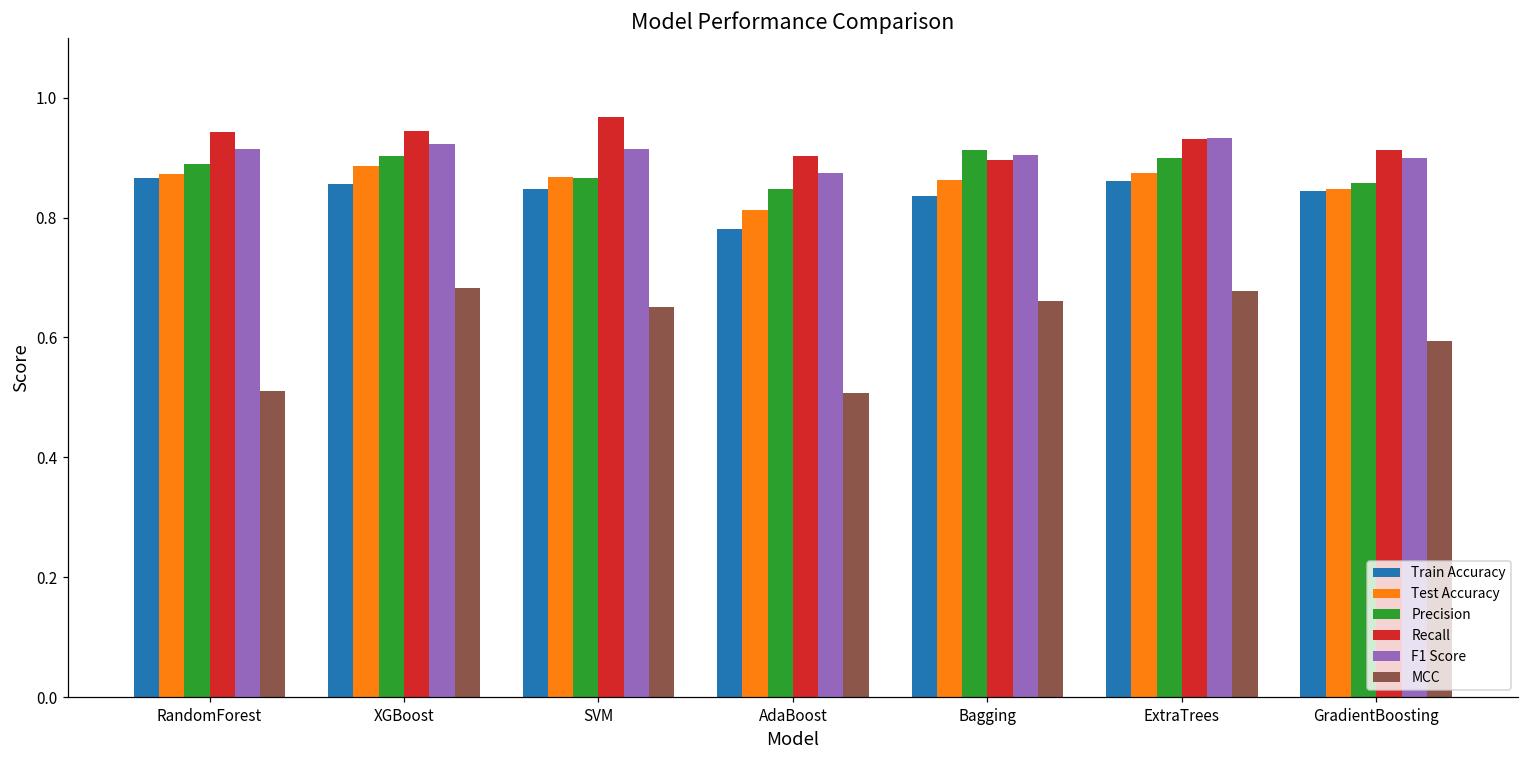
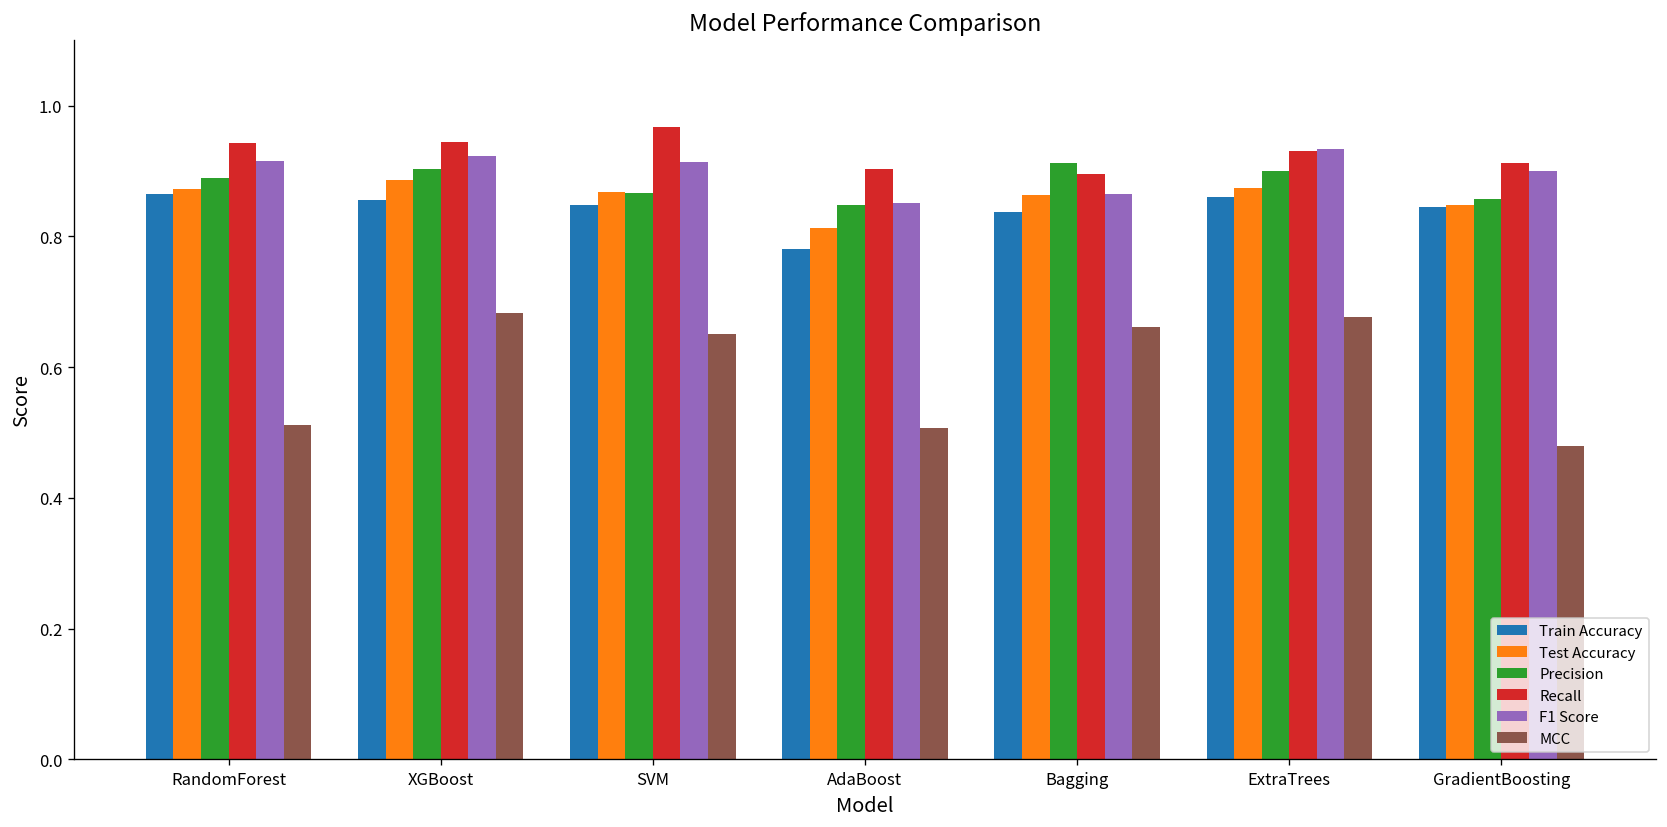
F1 Score, AdaBoost: 0.87 -> 0.85
F1 Score, Bagging: 0.90 -> 0.87
MCC, GradientBoosting: 0.59 -> 0.48
